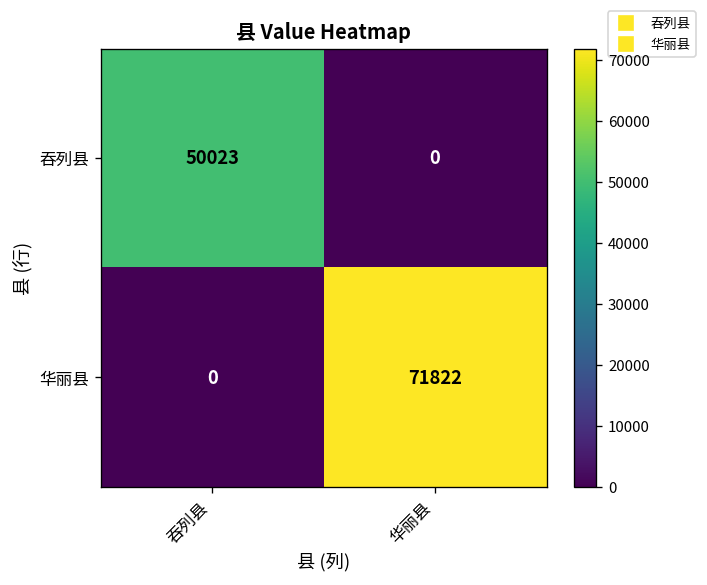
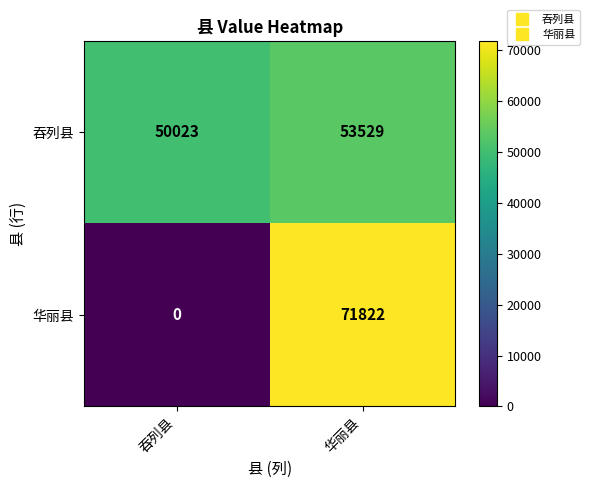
吞列县, 华丽县: 0 -> 53529
